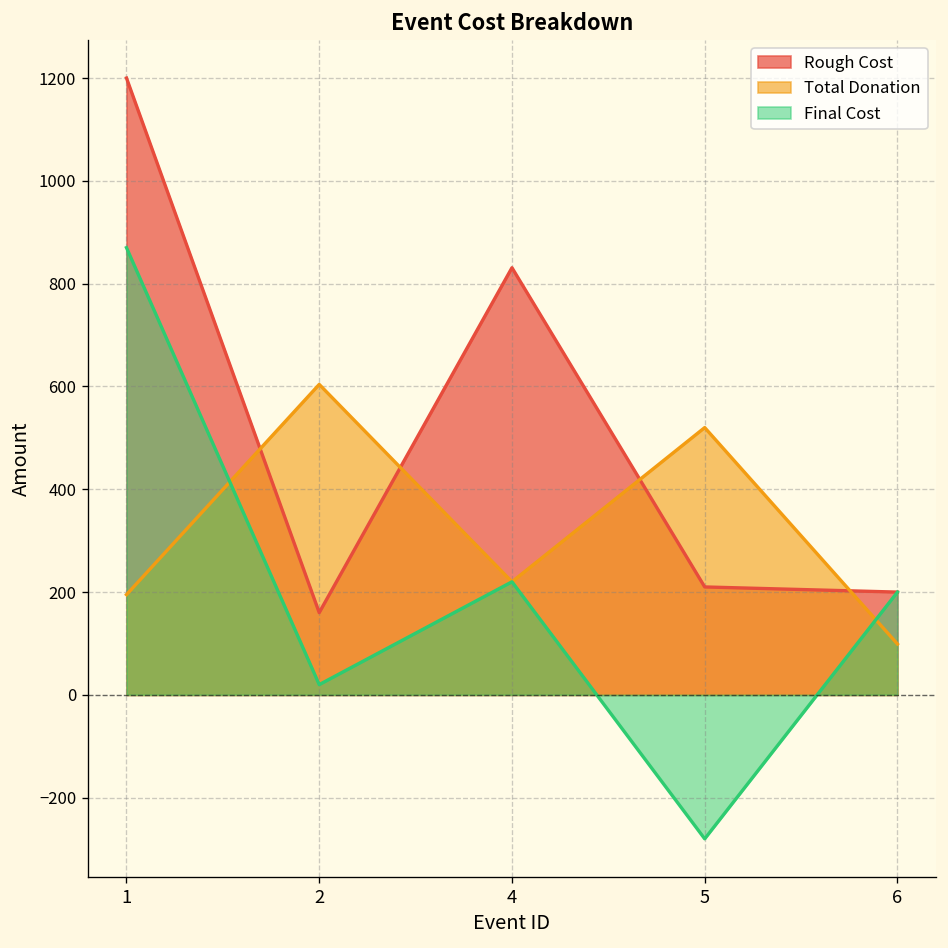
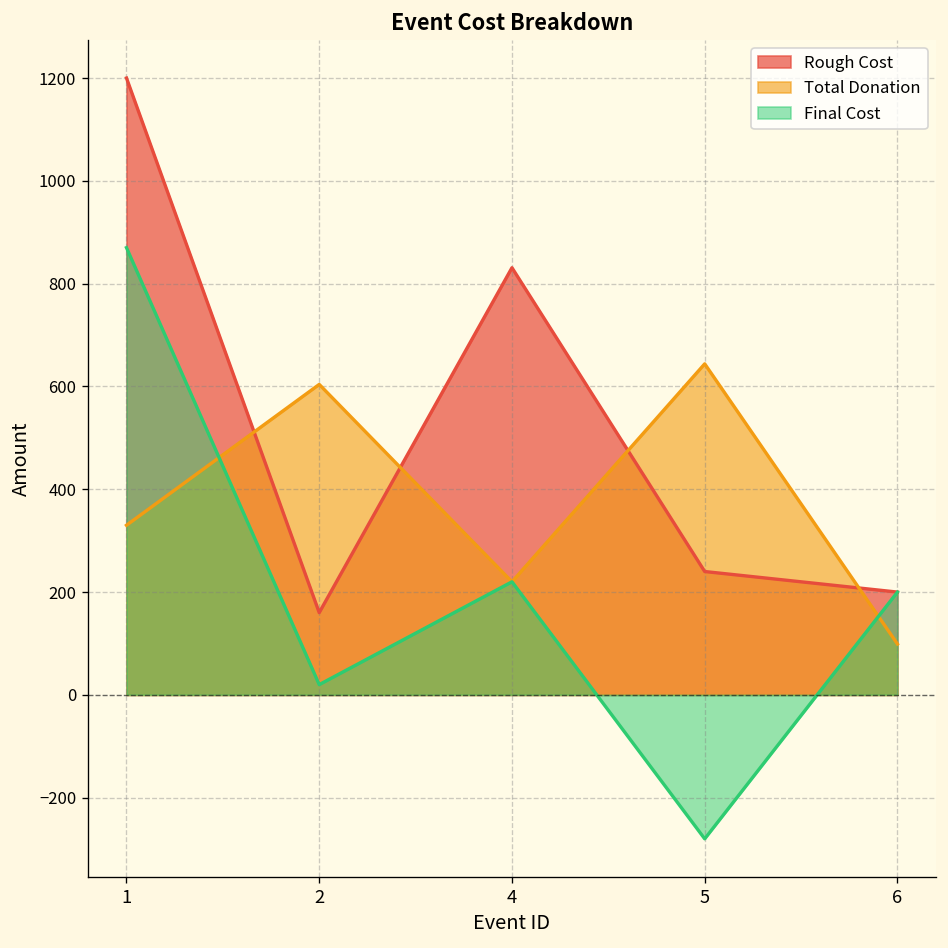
Total Donation, 1: 200 -> 330
Rough Cost, 5: 210 -> 240
Total Donation, 5: 520 -> 640
